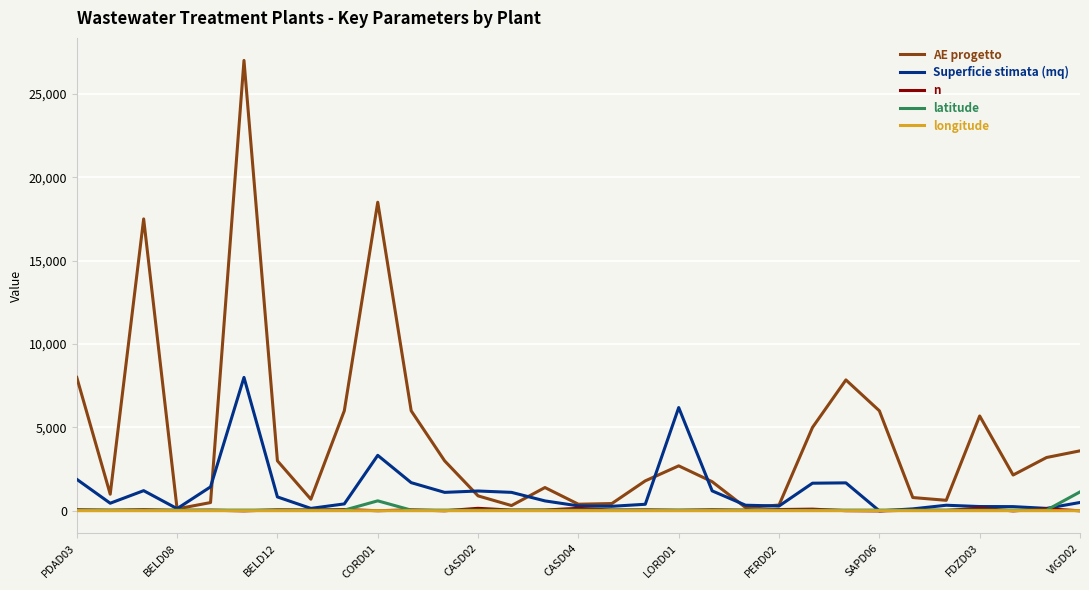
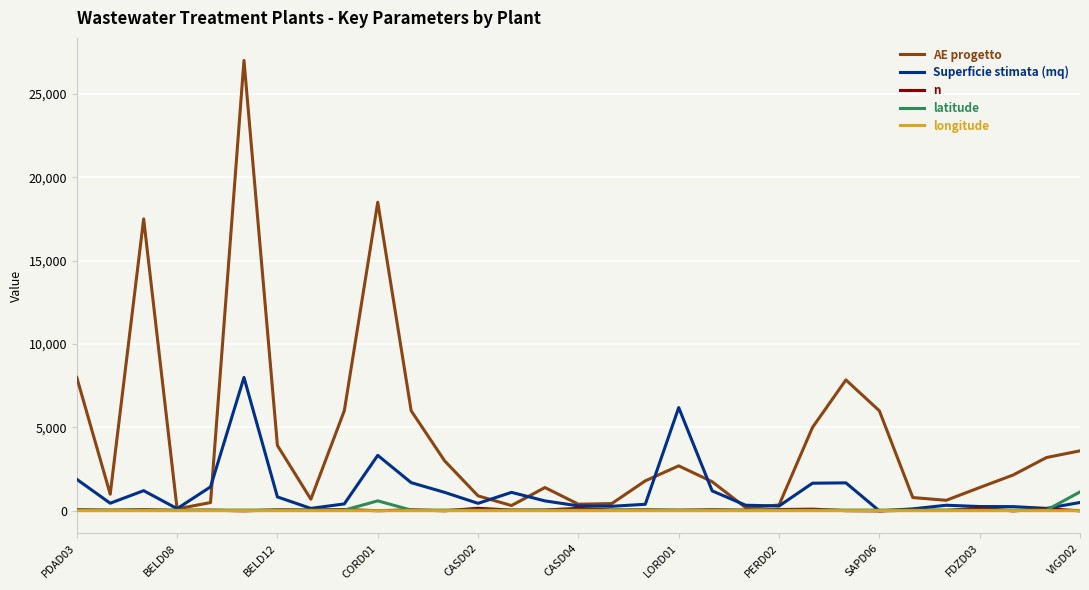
AE progetto, BELD12: 3,000 -> 3,900
Superficie stimata (mq), CASD02: 1,200 -> 500
AE progetto, FDZD03: 5,700 -> 1,400
